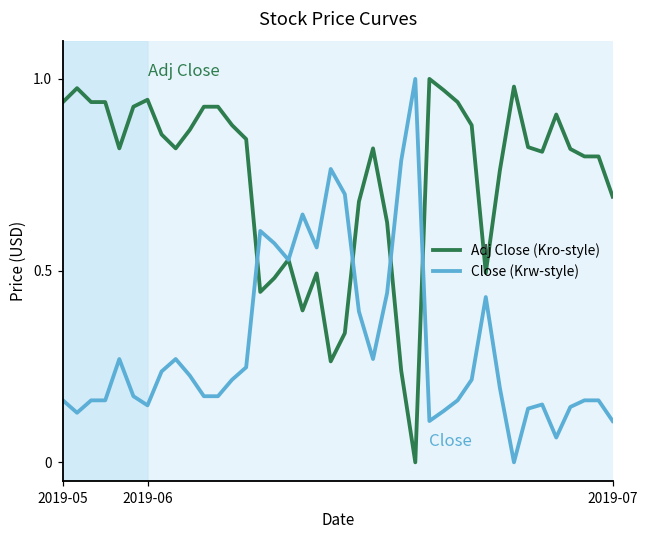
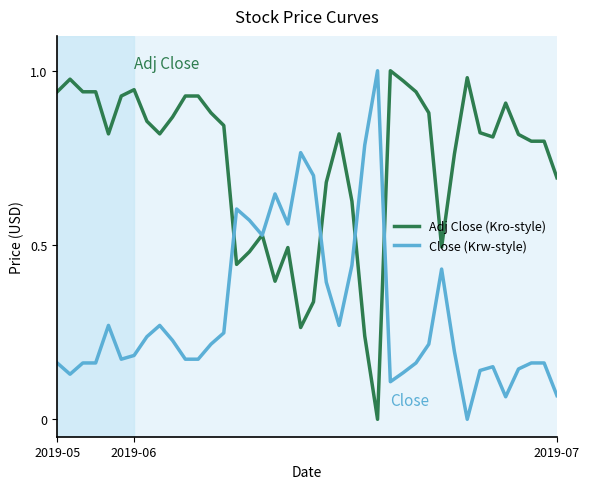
Close (Krw-style), 2019-06: 0.15 -> 0.18
Close (Krw-style), 2019-07: 0.11 -> 0.07
